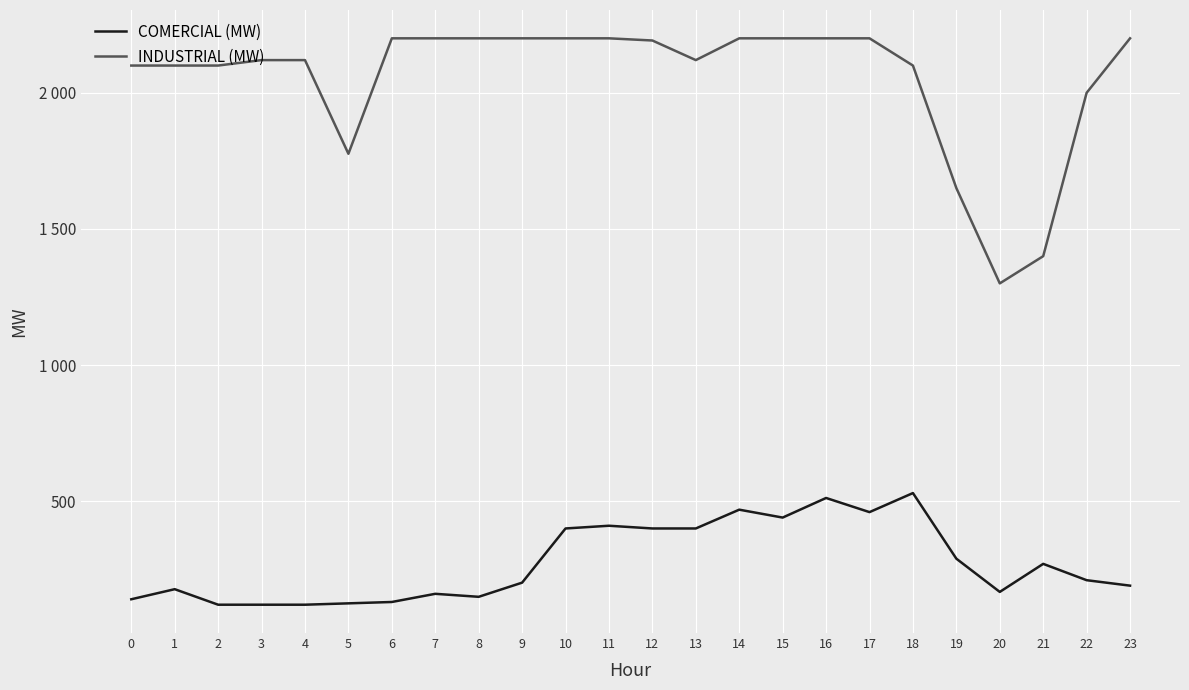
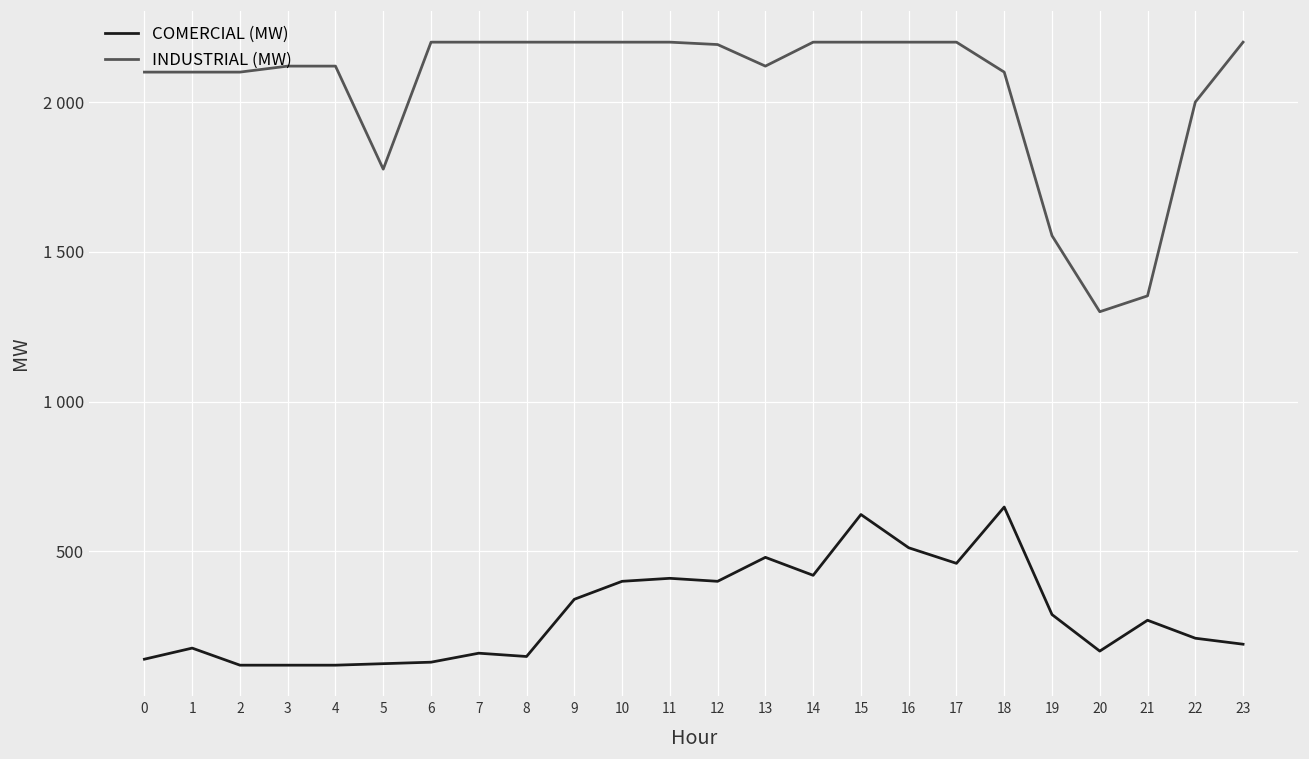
COMERCIAL (MW), 9: 200 -> 340
COMERCIAL (MW), 13: 400 -> 480
COMERCIAL (MW), 14: 470 -> 420
COMERCIAL (MW), 15: 440 -> 620
COMERCIAL (MW), 18: 530 -> 650
INDUSTRIAL (MW), 19: 1650 -> 1550
INDUSTRIAL (MW), 21: 1400 -> 1350
